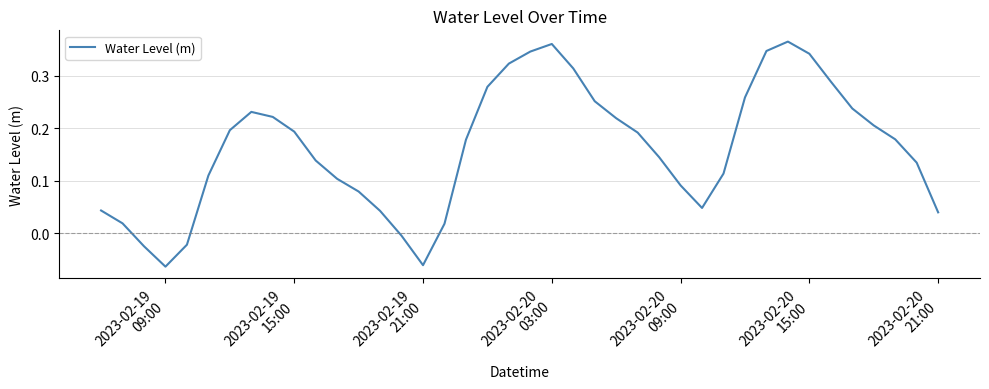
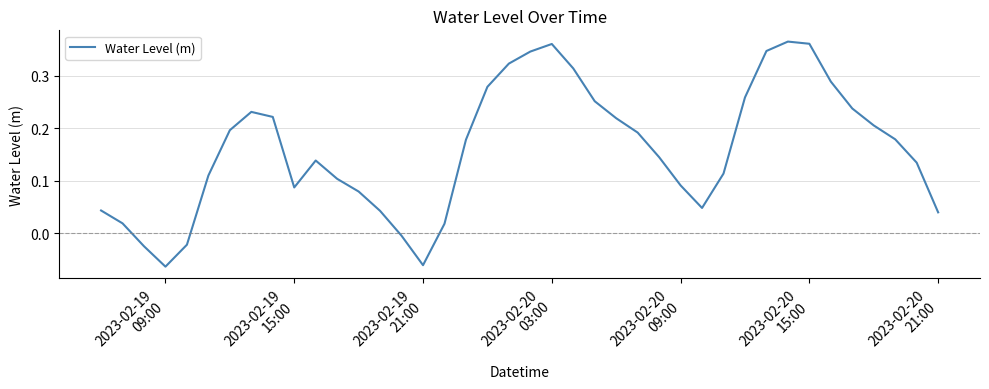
2023-02-19 15:00: 0.19 -> 0.09
2023-02-20 15:00: 0.34 -> 0.36
